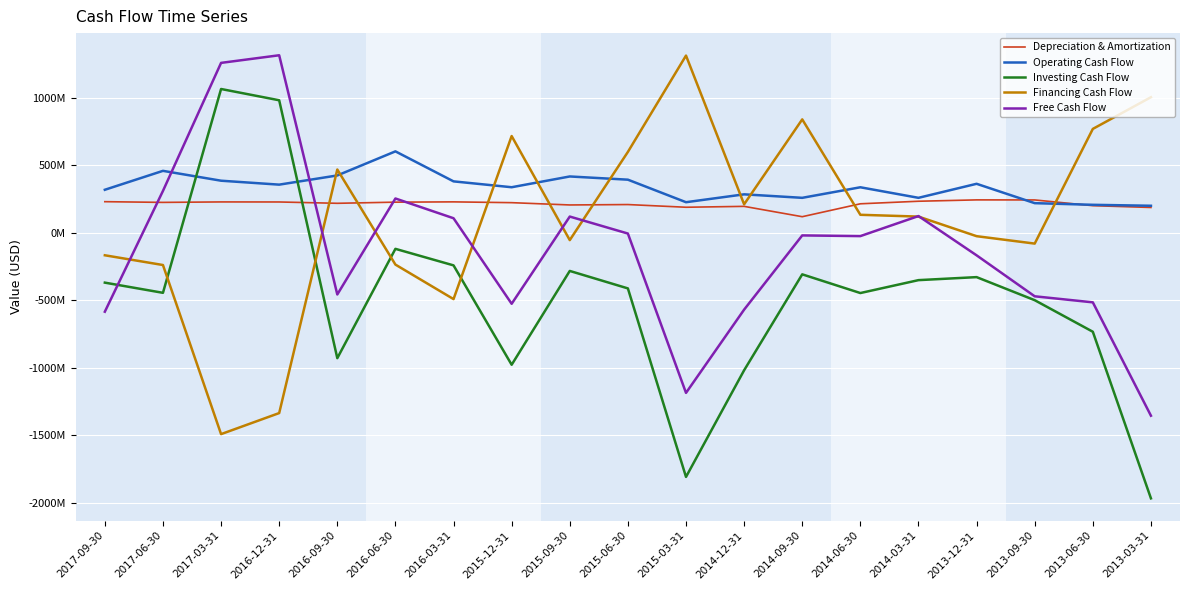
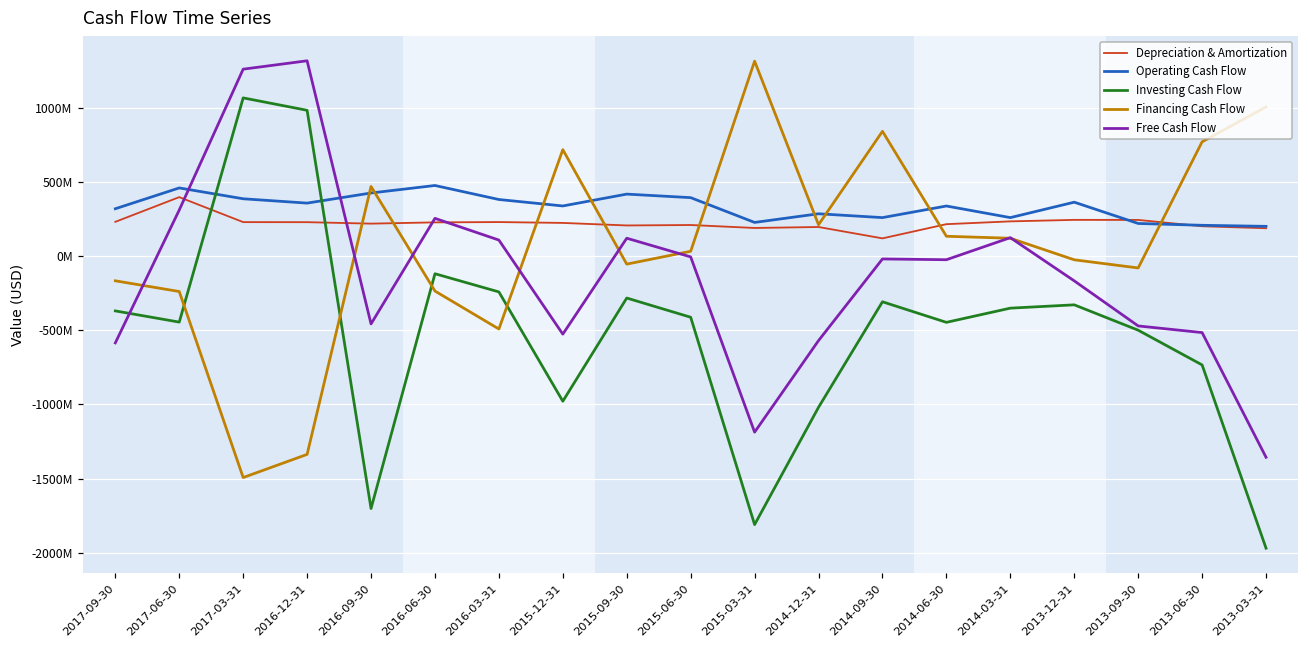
Depreciation & Amortization, 2017-06-30: 220000000 -> 400000000
Investing Cash Flow, 2016-09-30: -930000000 -> -1700000000
Operating Cash Flow, 2016-06-30: 600000000 -> 480000000
Financing Cash Flow, 2015-06-30: 600000000 -> 30000000
